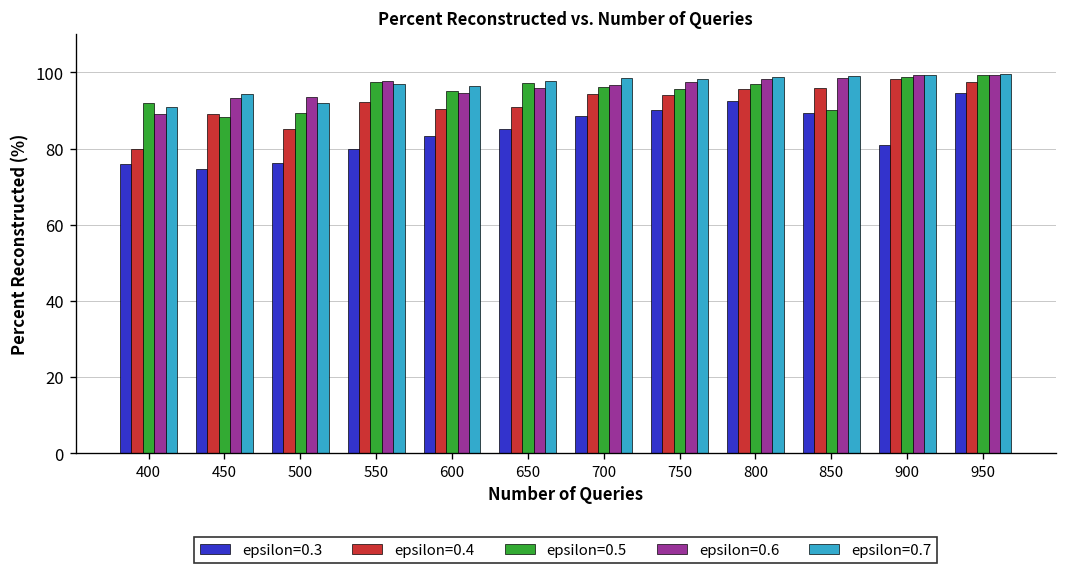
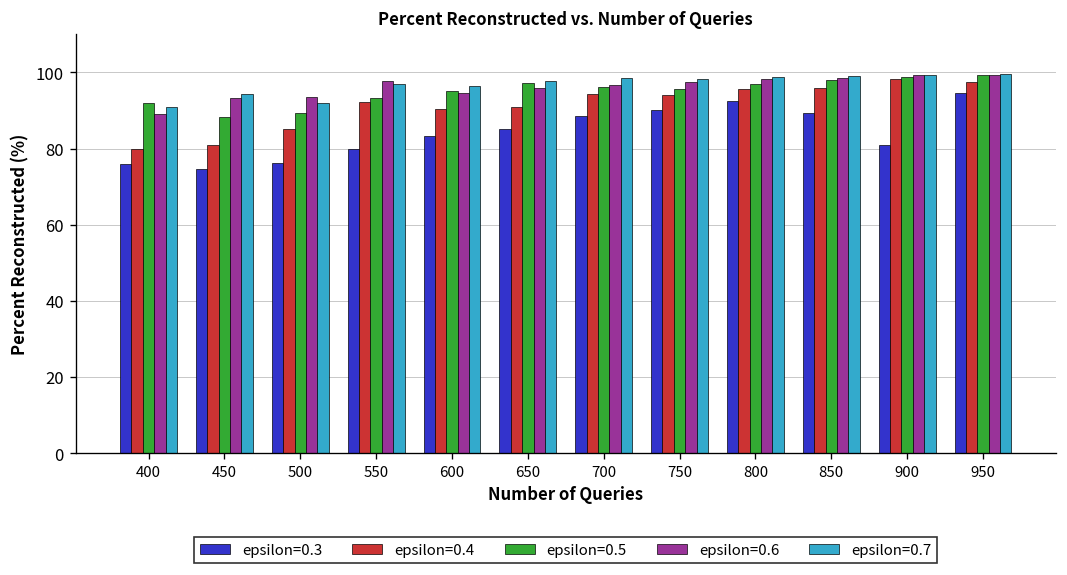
epsilon=0.4, 450: 89 -> 81
epsilon=0.5, 550: 98 -> 93
epsilon=0.5, 850: 90 -> 98
